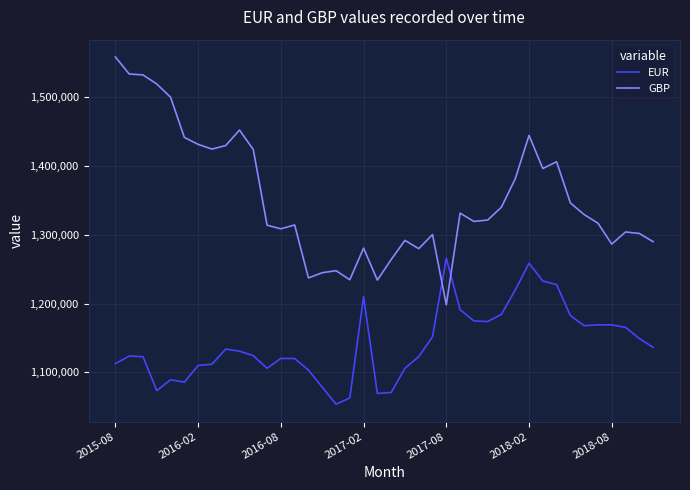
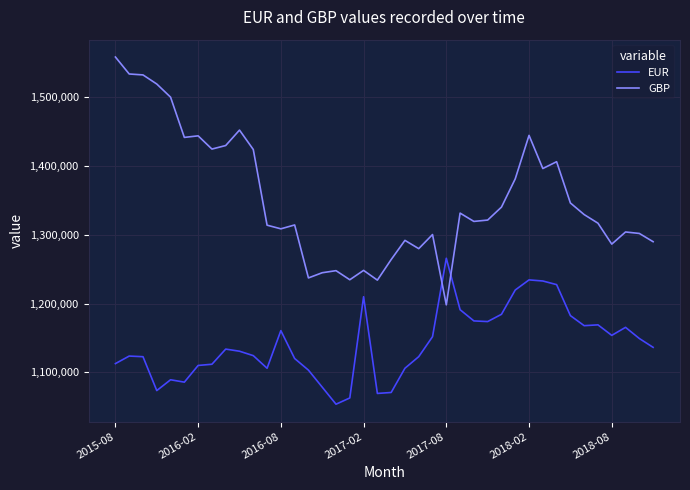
GBP, 2016-02: 1,430,000 -> 1,440,000
EUR, 2016-08: 1,120,000 -> 1,160,000
GBP, 2017-02: 1,280,000 -> 1,250,000
EUR, 2018-02: 1,260,000 -> 1,230,000
EUR, 2018-08: 1,170,000 -> 1,150,000
